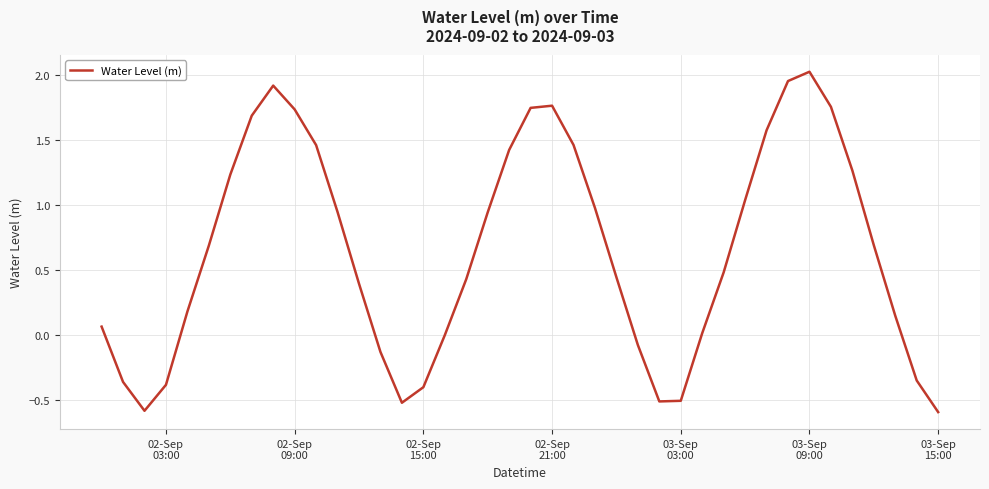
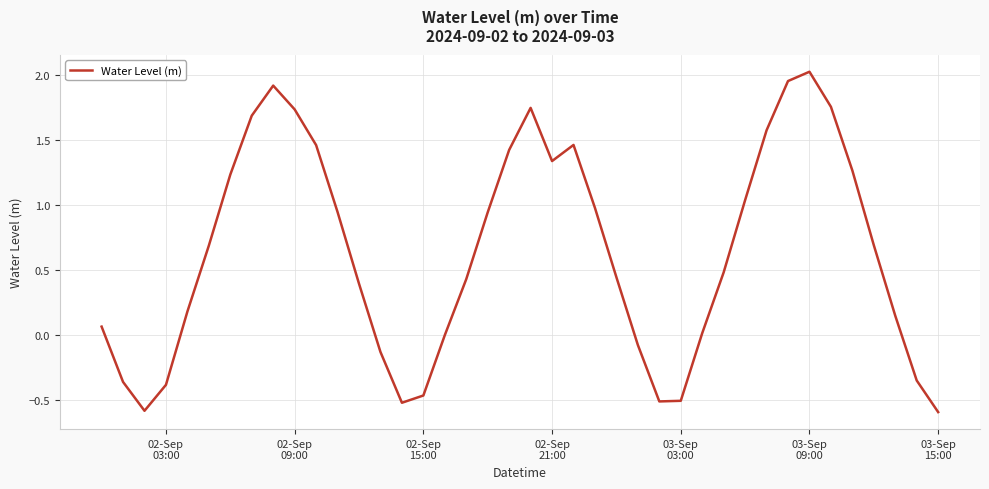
02-Sep 15:00: -0.40 -> -0.47
02-Sep 21:00: 1.77 -> 1.34
